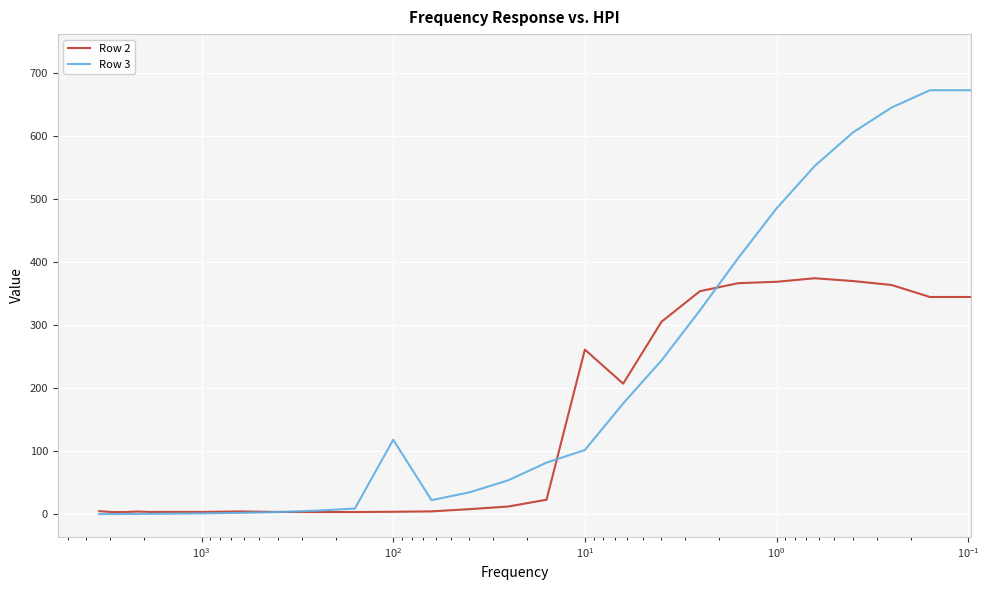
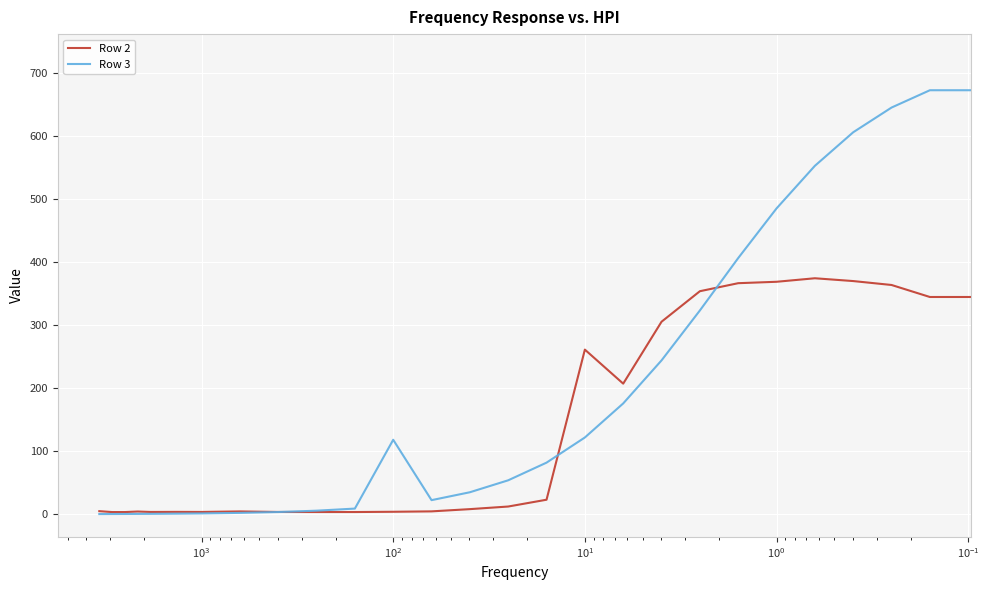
Row 3, 10^1: 100 -> 120
